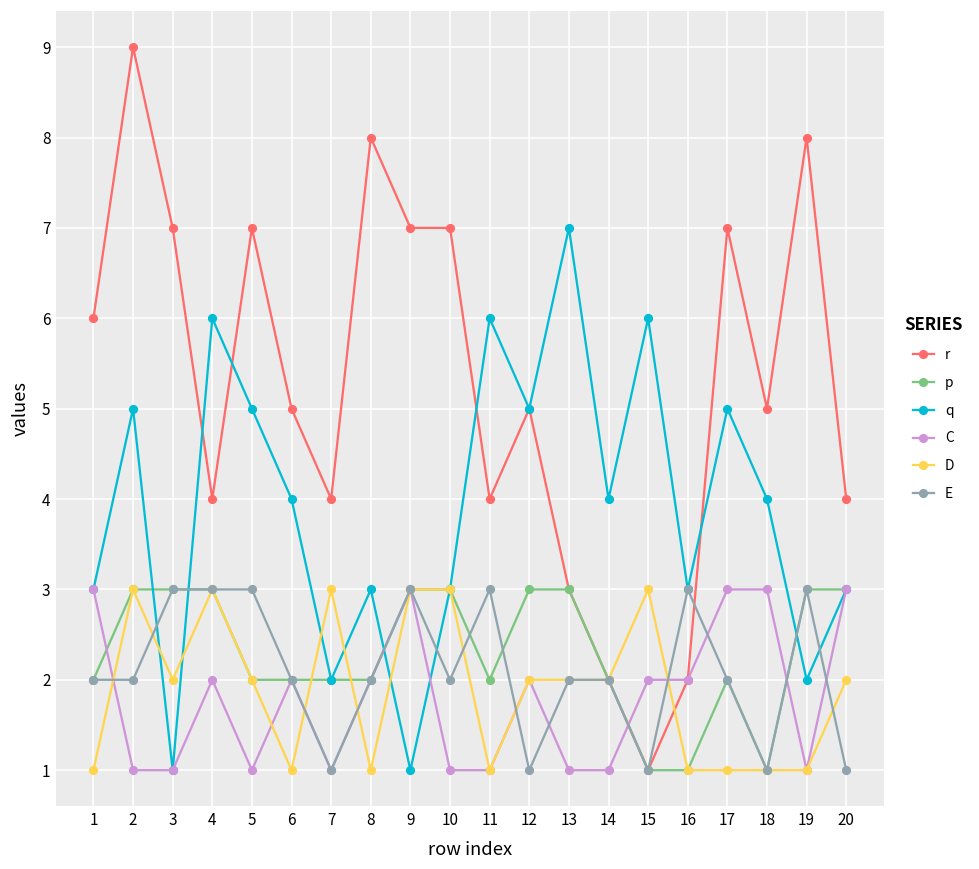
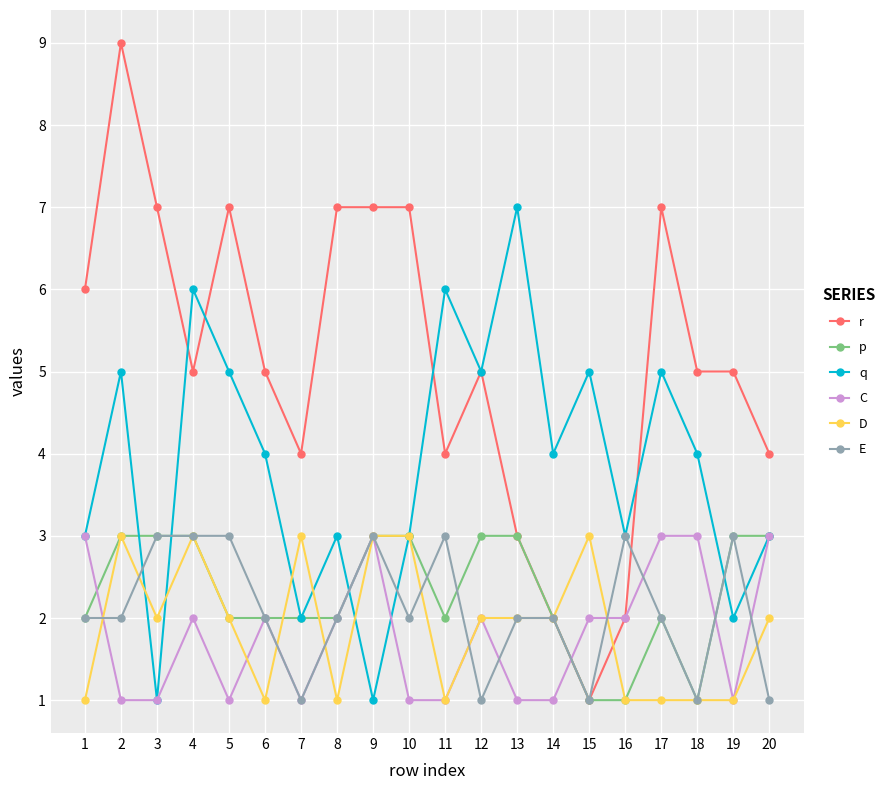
r, 4: 4 -> 5
r, 8: 8 -> 7
q, 15: 6 -> 5
r, 19: 8 -> 5
